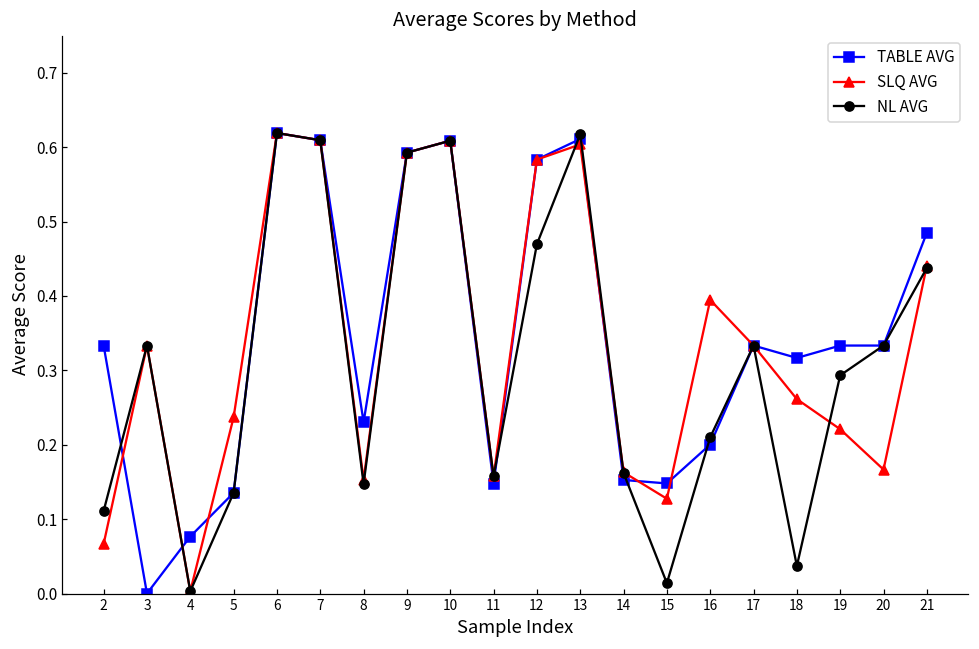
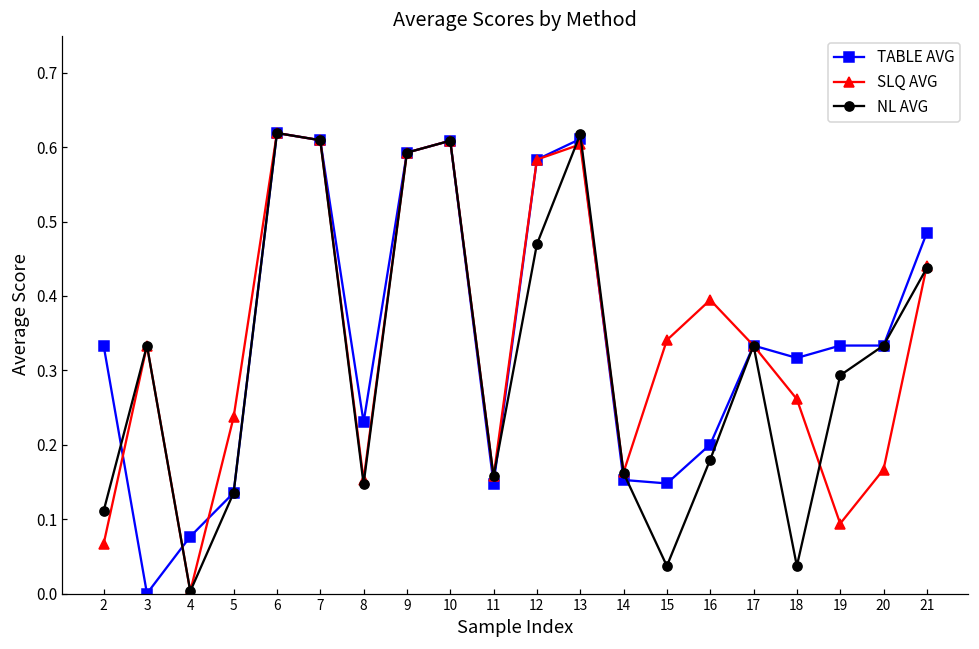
SLQ AVG, 15: 0.13 -> 0.34
NL AVG, 15: 0.01 -> 0.04
NL AVG, 16: 0.21 -> 0.18
SLQ AVG, 19: 0.22 -> 0.09
